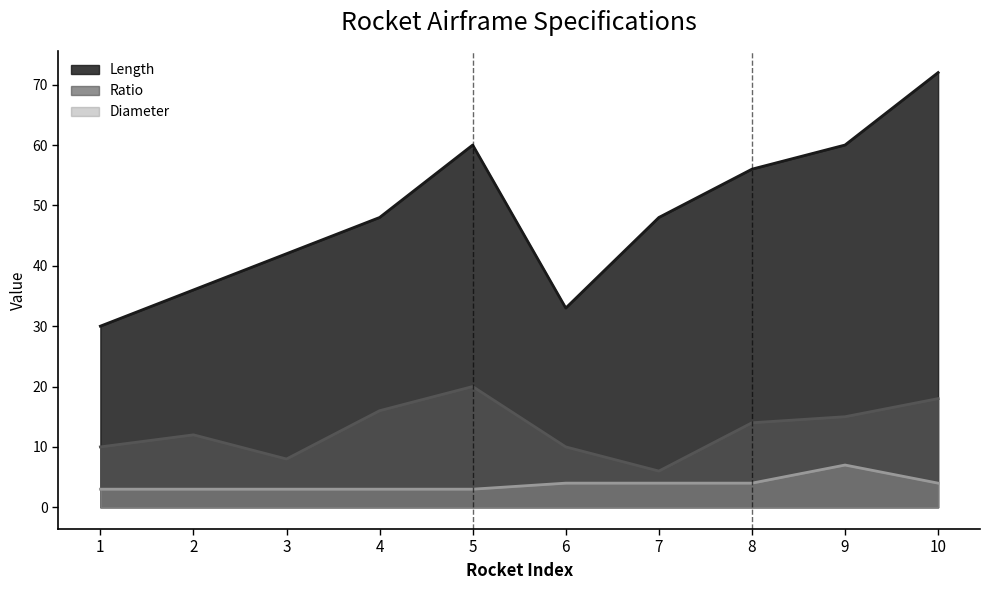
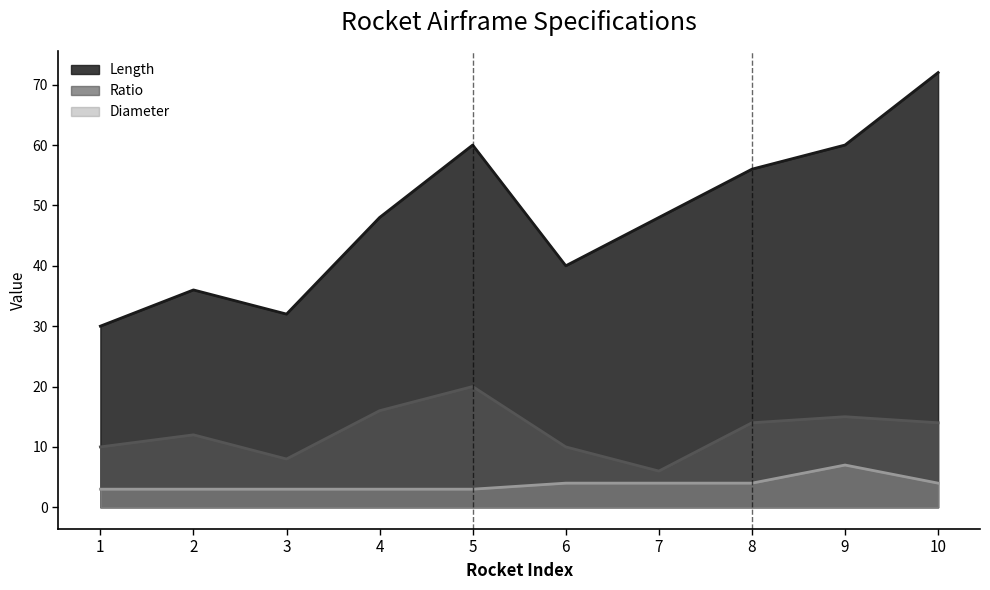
Length, 3: 42 -> 32
Length, 6: 33 -> 40
Ratio, 10: 18 -> 14
